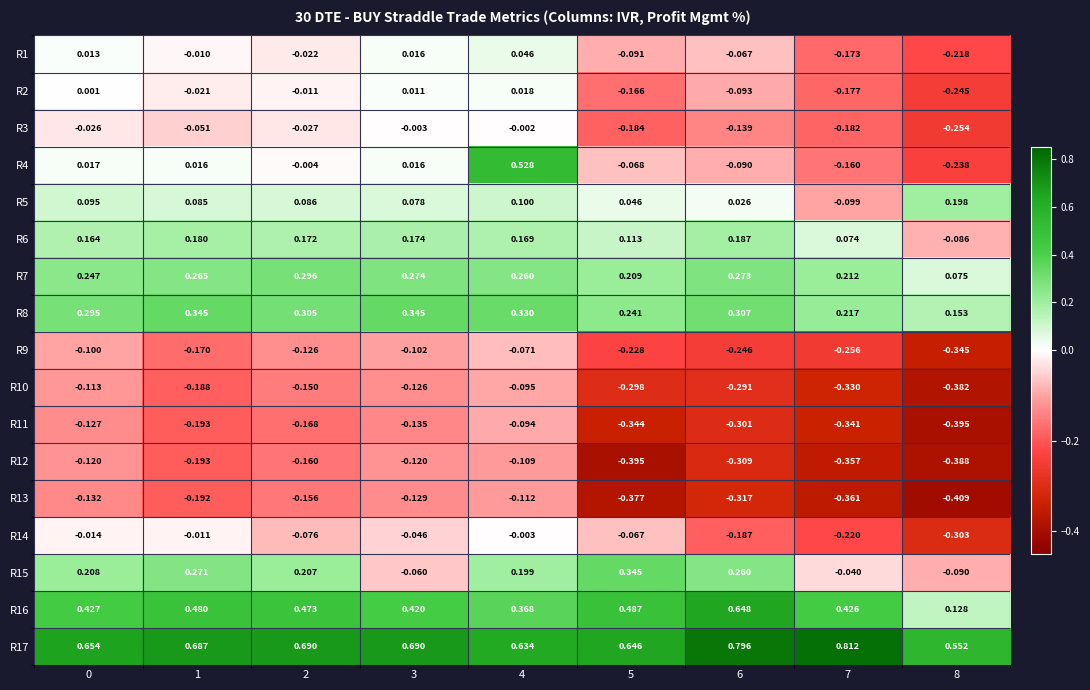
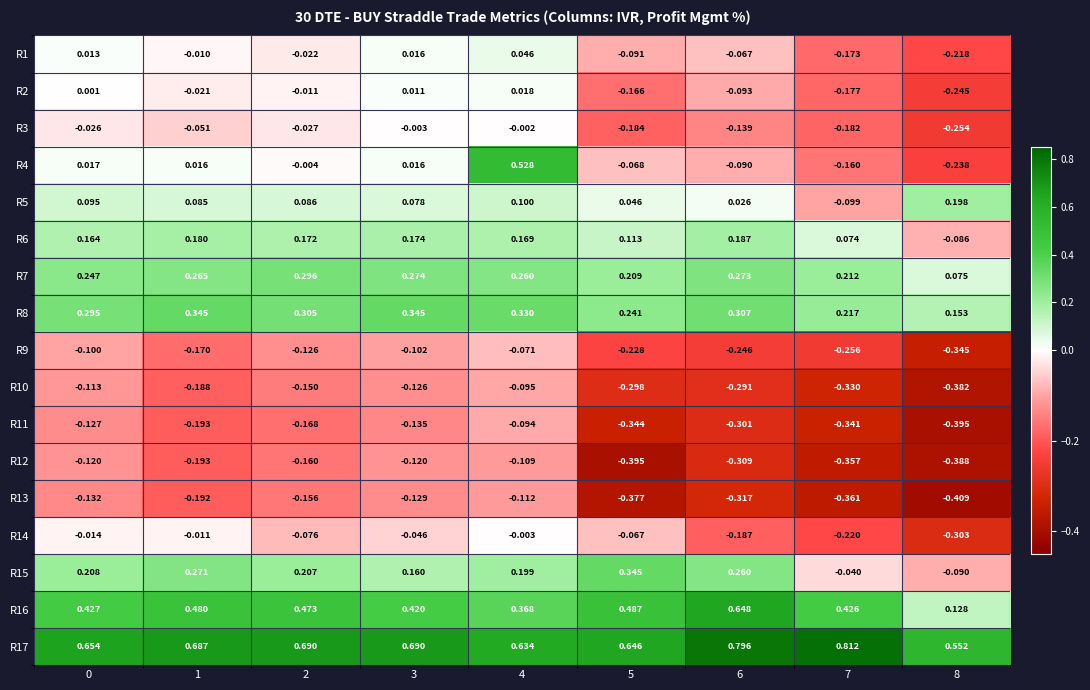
R15, 3: -0.060 -> 0.160
